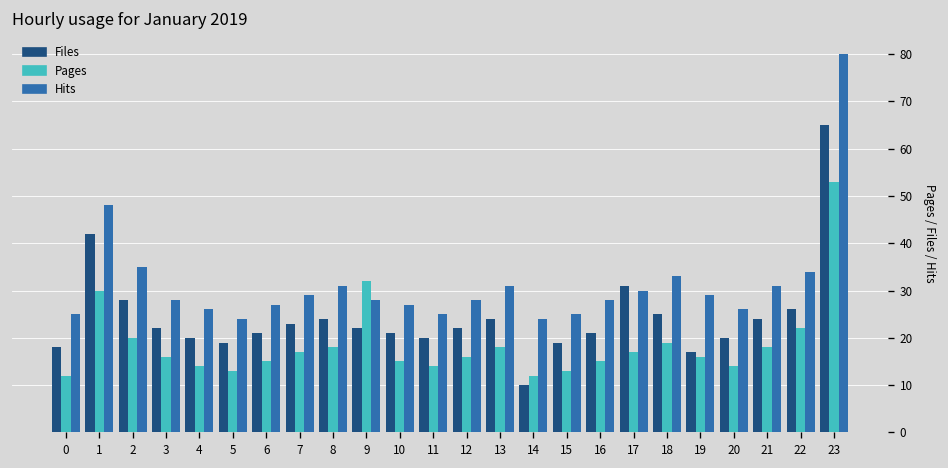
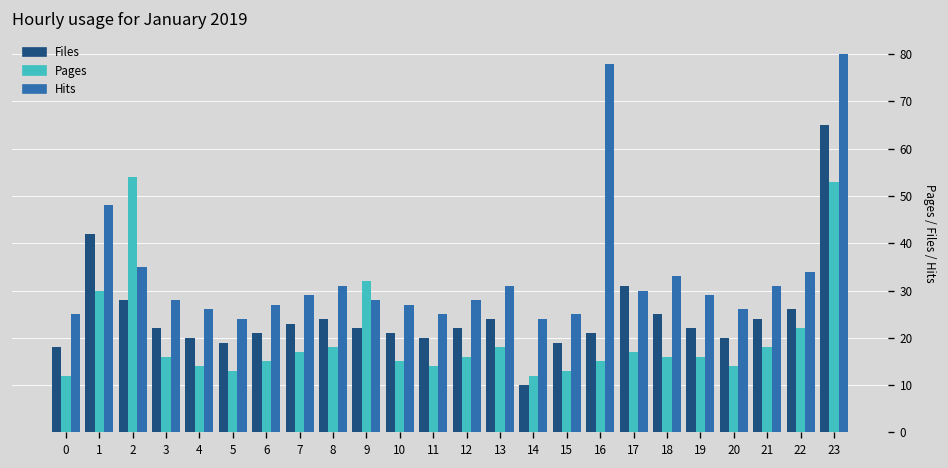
Pages, 2: 20 -> 54
Hits, 16: 28 -> 78
Pages, 18: 19 -> 16
Files, 19: 17 -> 22
